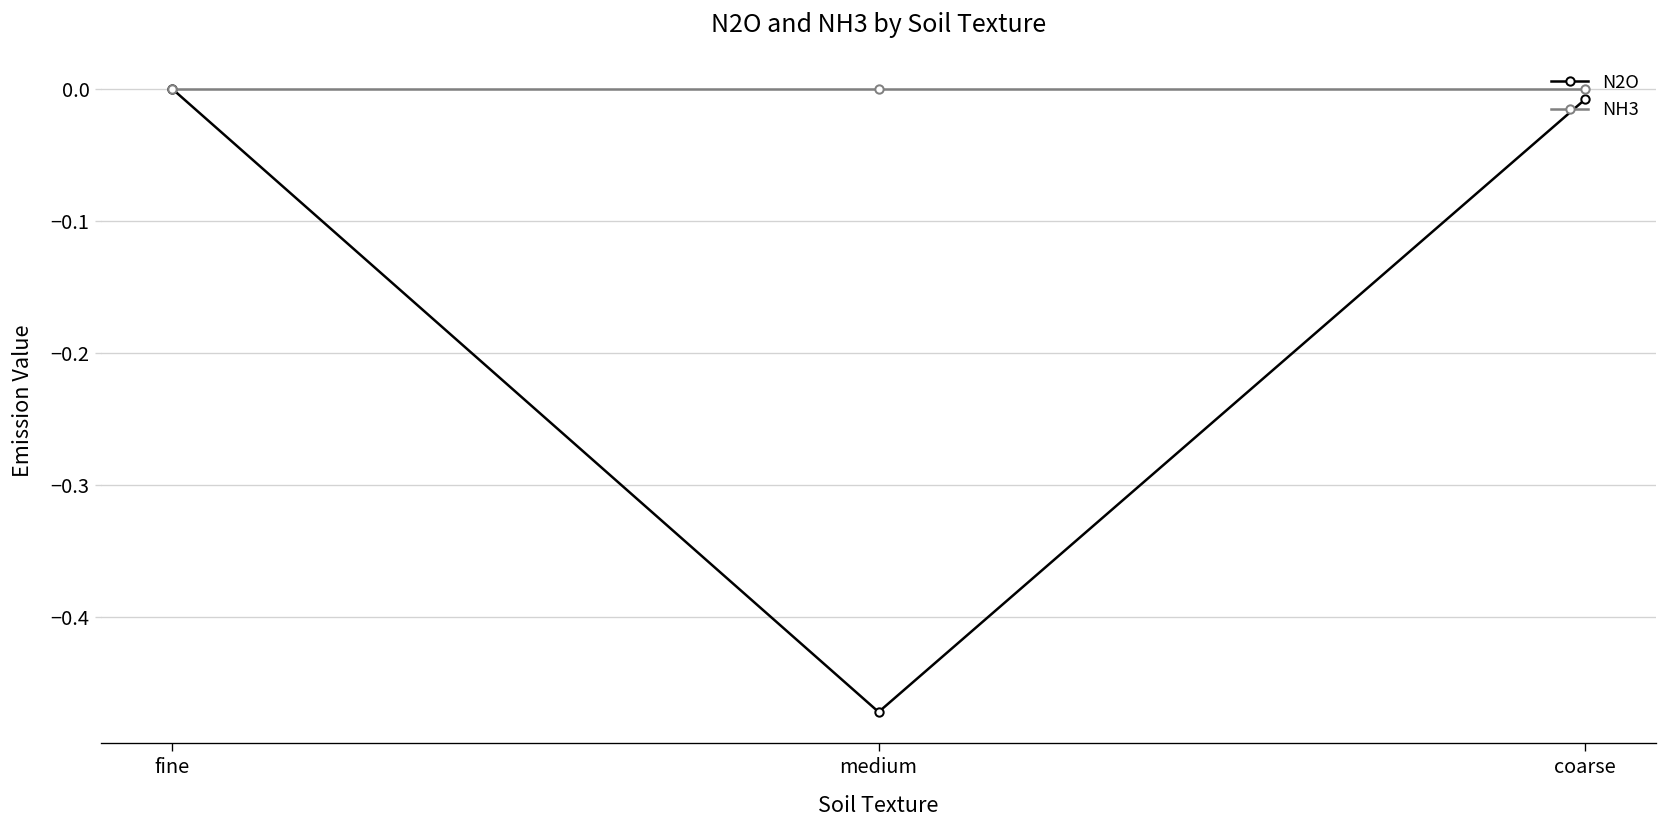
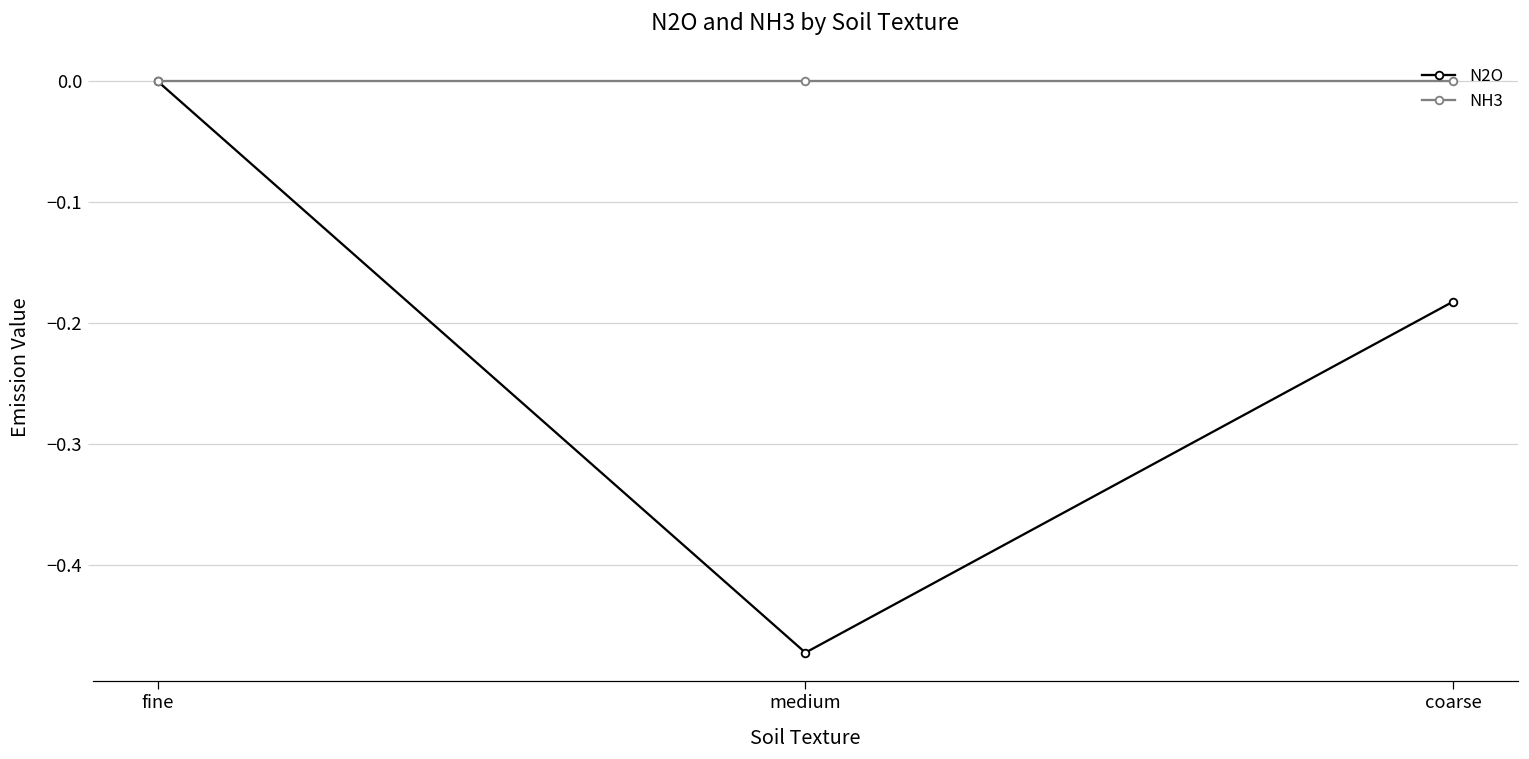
N2O, coarse: -0.008 -> -0.182
